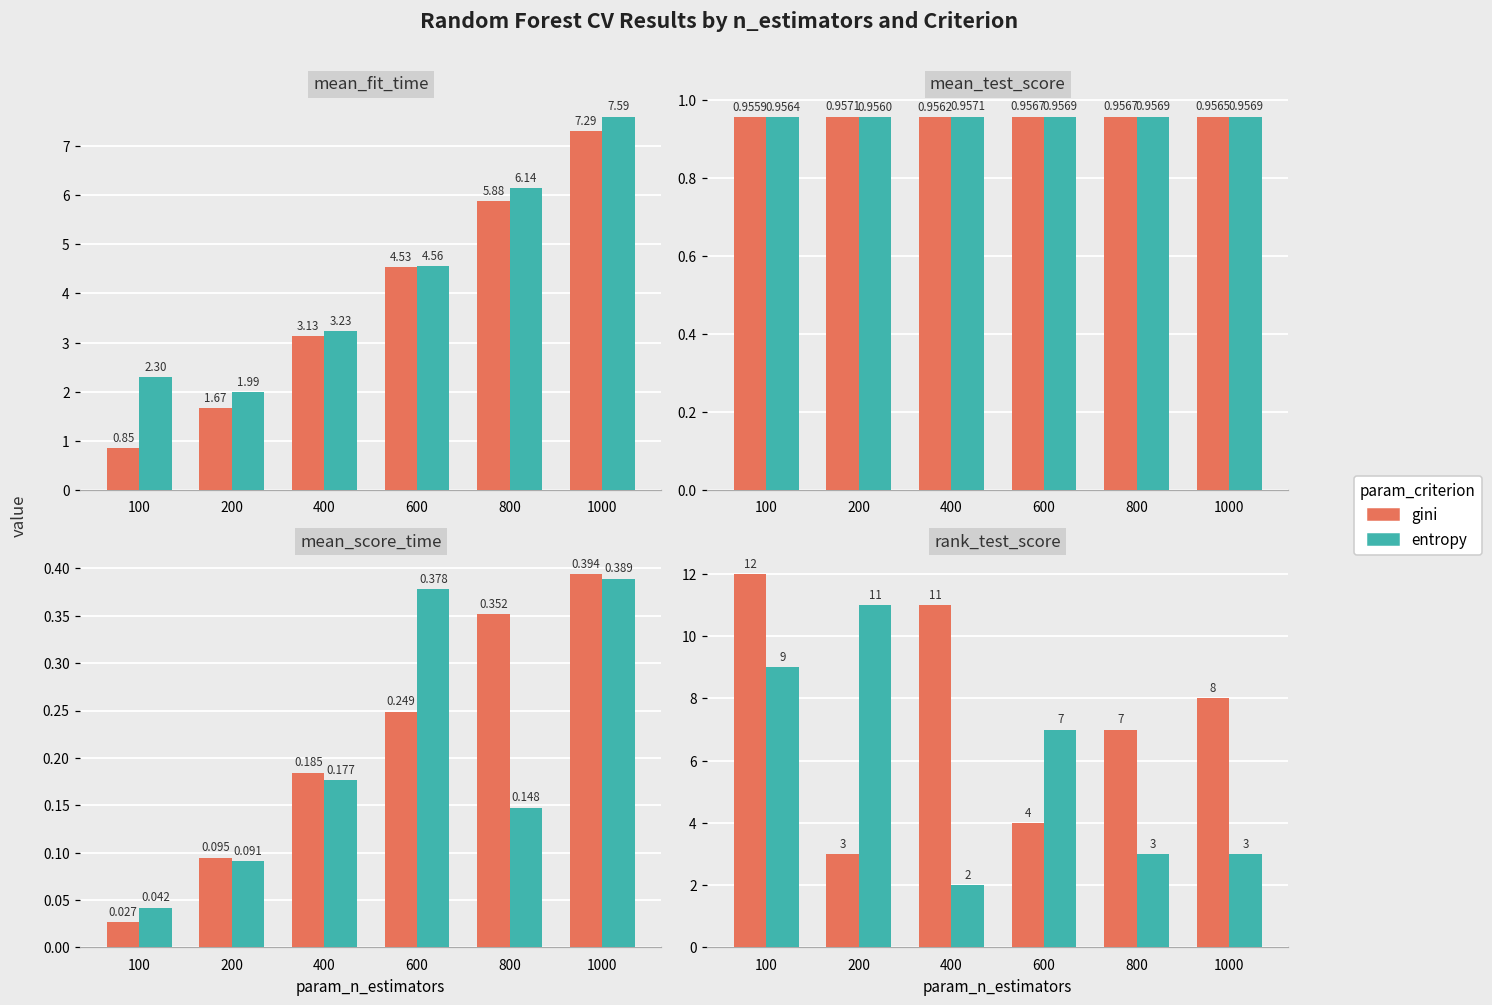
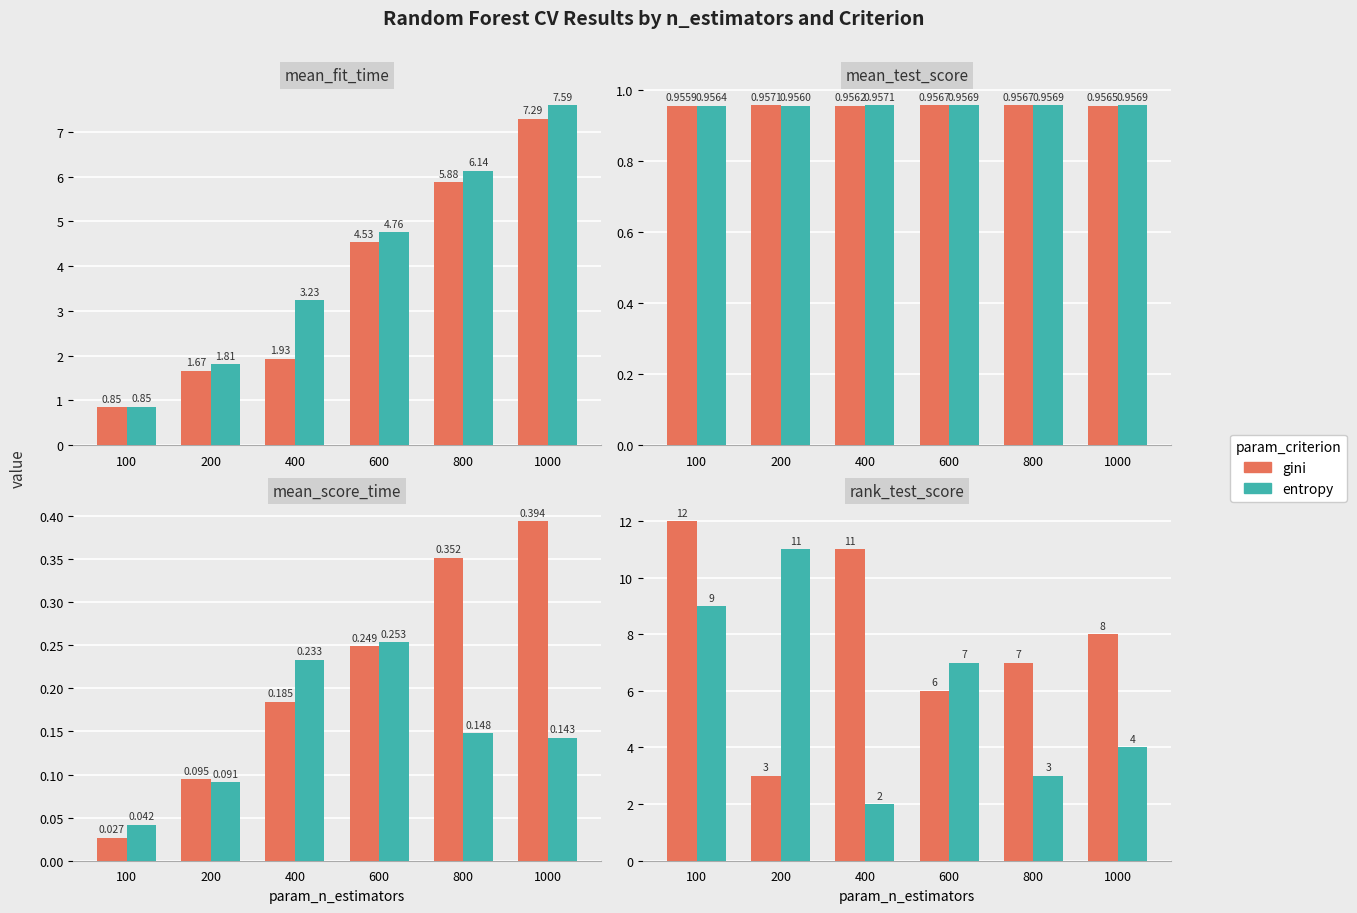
mean_fit_time, entropy, 100: 2.30 -> 0.85
mean_fit_time, entropy, 200: 1.99 -> 1.81
mean_fit_time, gini, 400: 3.13 -> 1.93
mean_fit_time, entropy, 600: 4.56 -> 4.76
mean_score_time, entropy, 400: 0.177 -> 0.233
mean_score_time, entropy, 600: 0.378 -> 0.253
mean_score_time, entropy, 1000: 0.389 -> 0.143
rank_test_score, gini, 600: 4 -> 6
rank_test_score, entropy, 1000: 3 -> 4
